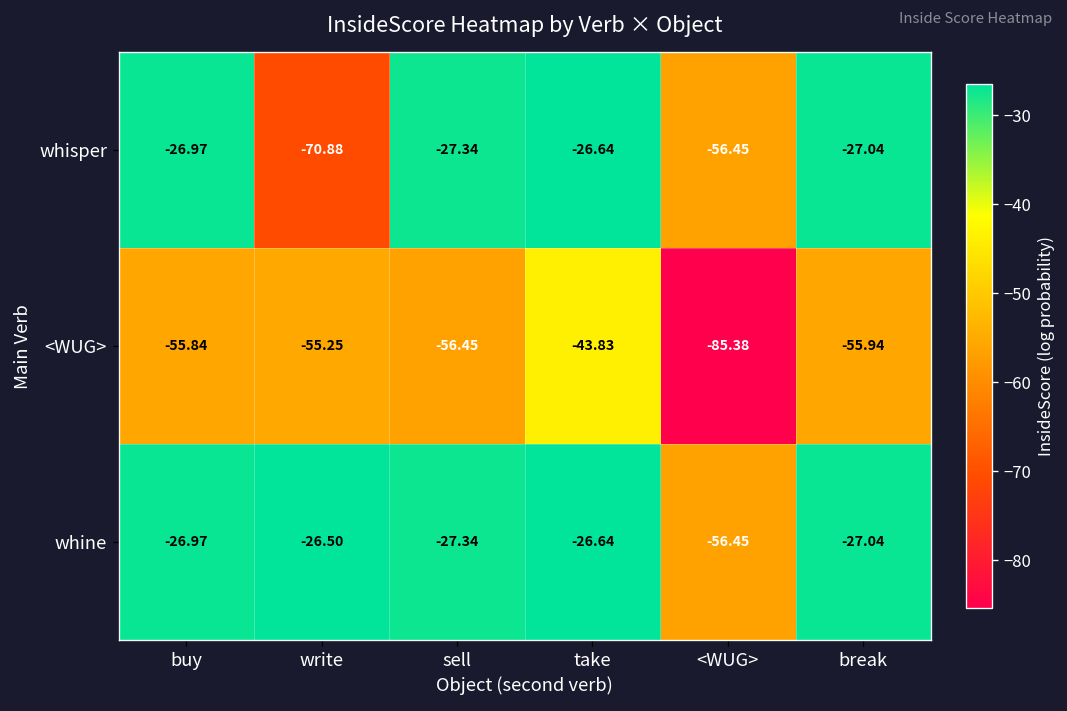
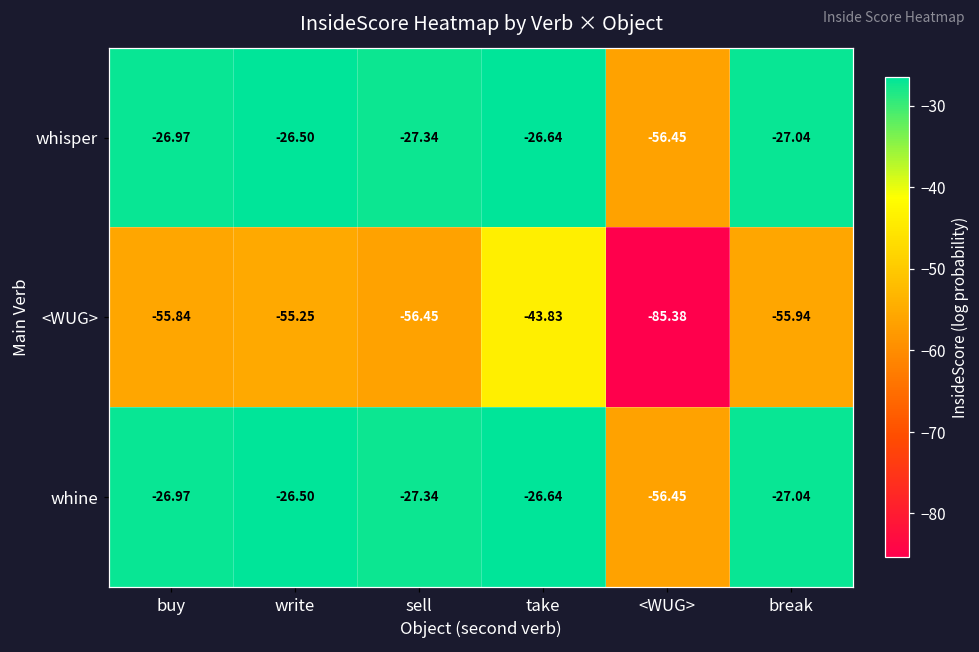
whisper, write: -70.88 -> -26.50
